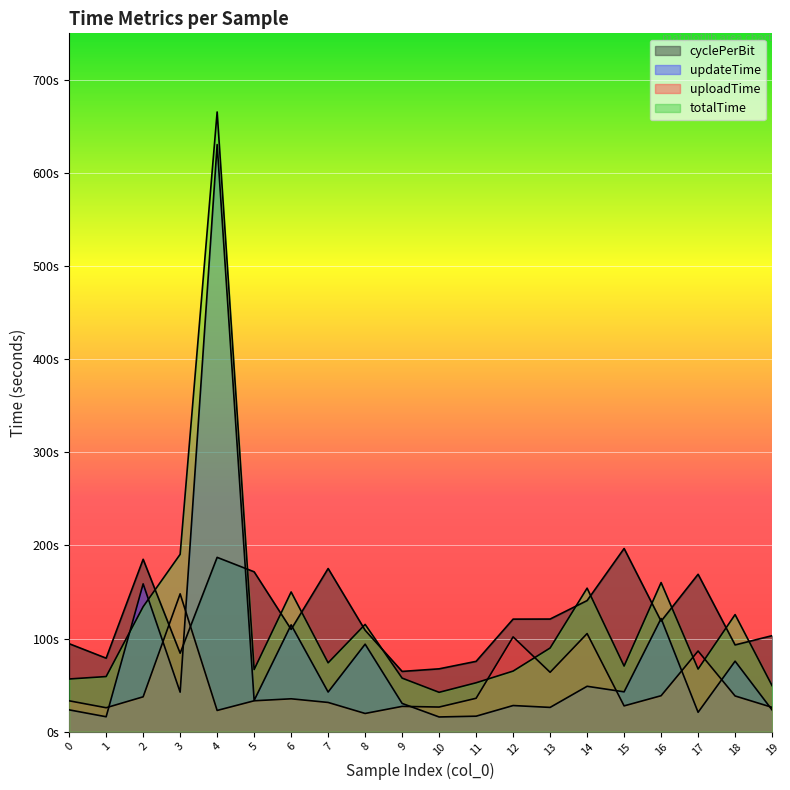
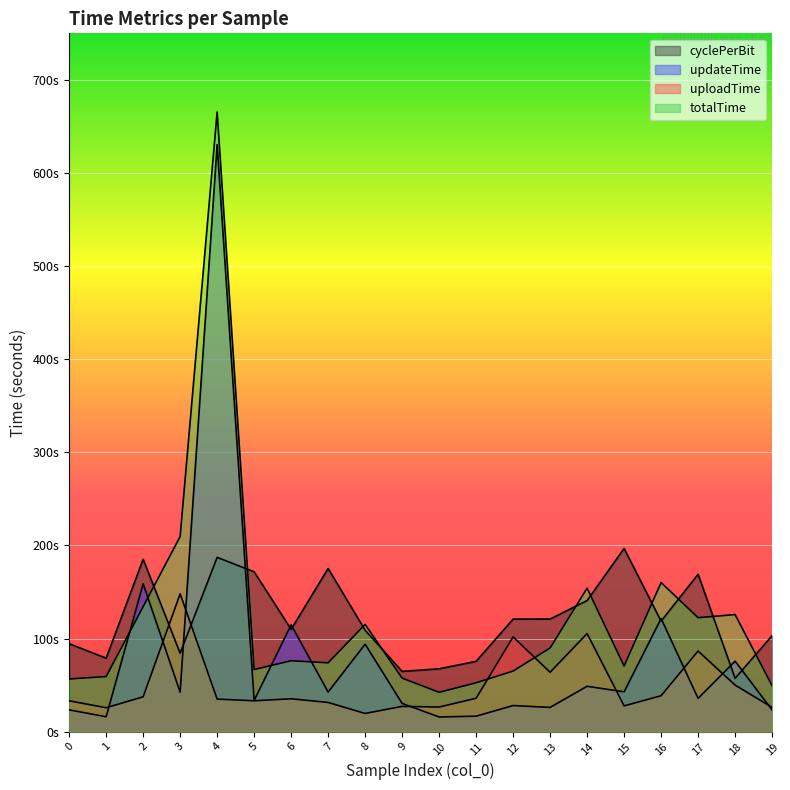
totalTime, 3: 190s -> 210s
uploadTime, 4: 20s -> 40s
totalTime, 6: 150s -> 80s
updateTime, 17: 20s -> 40s
totalTime, 17: 70s -> 120s
cyclePerBit, 18: 90s -> 60s
uploadTime, 18: 40s -> 50s
